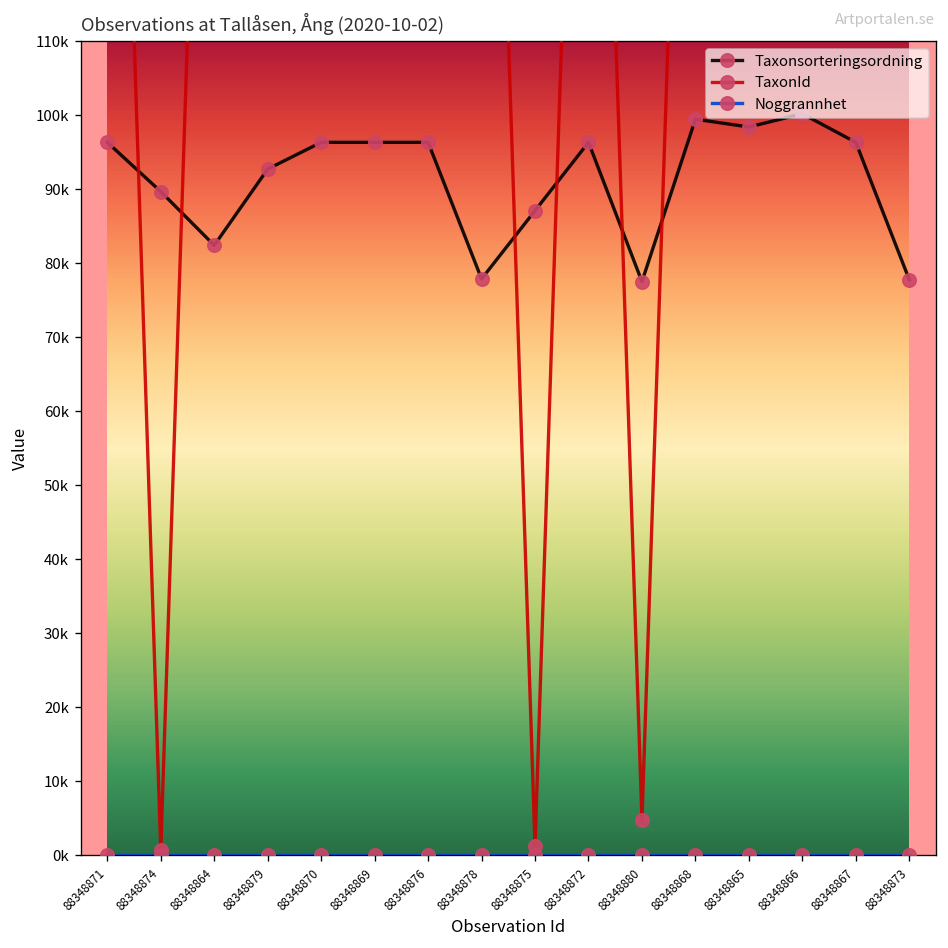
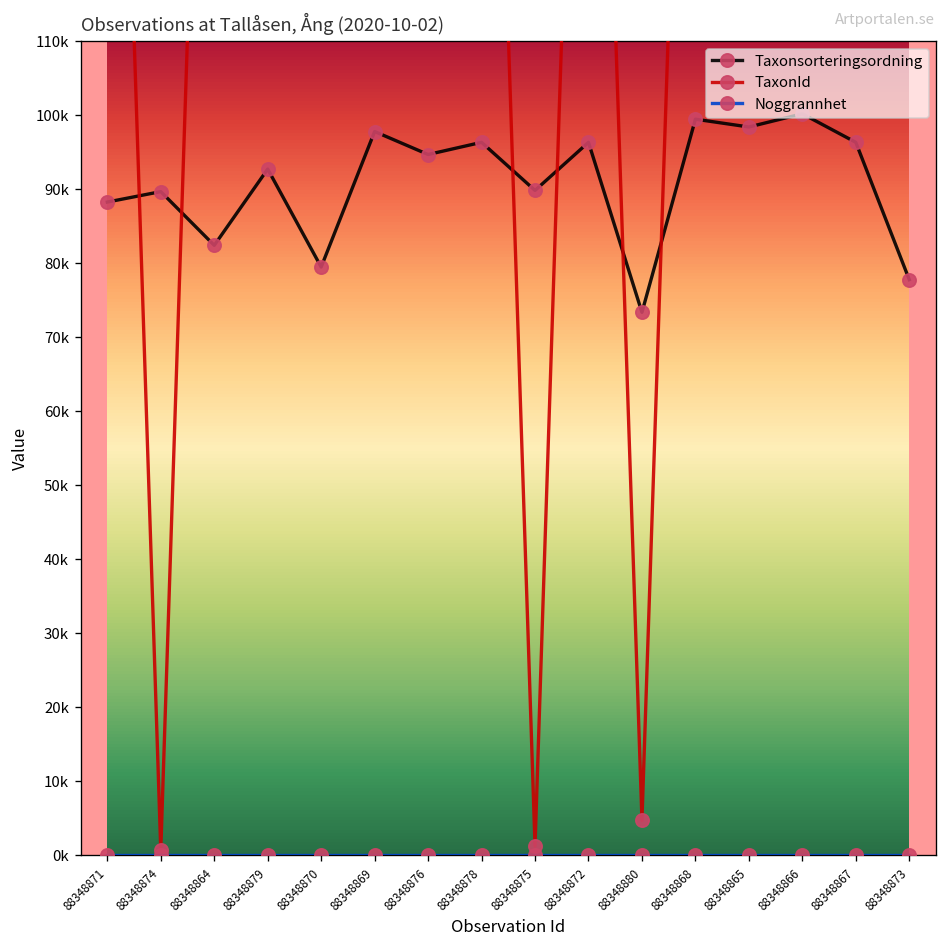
Taxonsorteringsordning, 88348871: 96000 -> 88000
Taxonsorteringsordning, 88348870: 96000 -> 79000
Taxonsorteringsordning, 88348869: 96000 -> 98000
Taxonsorteringsordning, 88348876: 96000 -> 95000
Taxonsorteringsordning, 88348878: 78000 -> 96000
Taxonsorteringsordning, 88348875: 87000 -> 90000
Taxonsorteringsordning, 88348880: 78000 -> 73000
